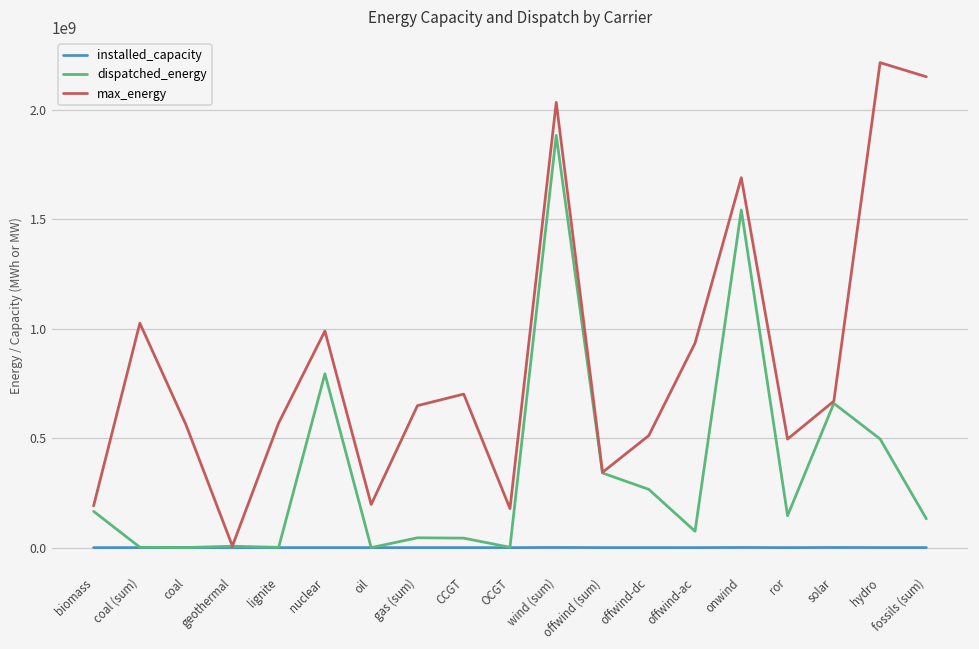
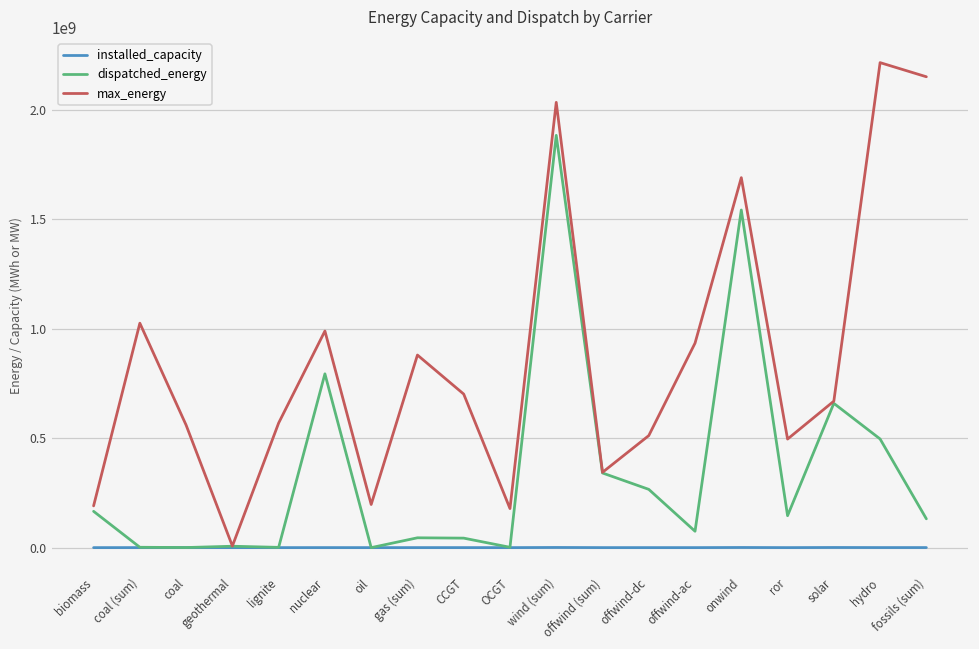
max_energy, gas (sum): 650000000 -> 880000000
